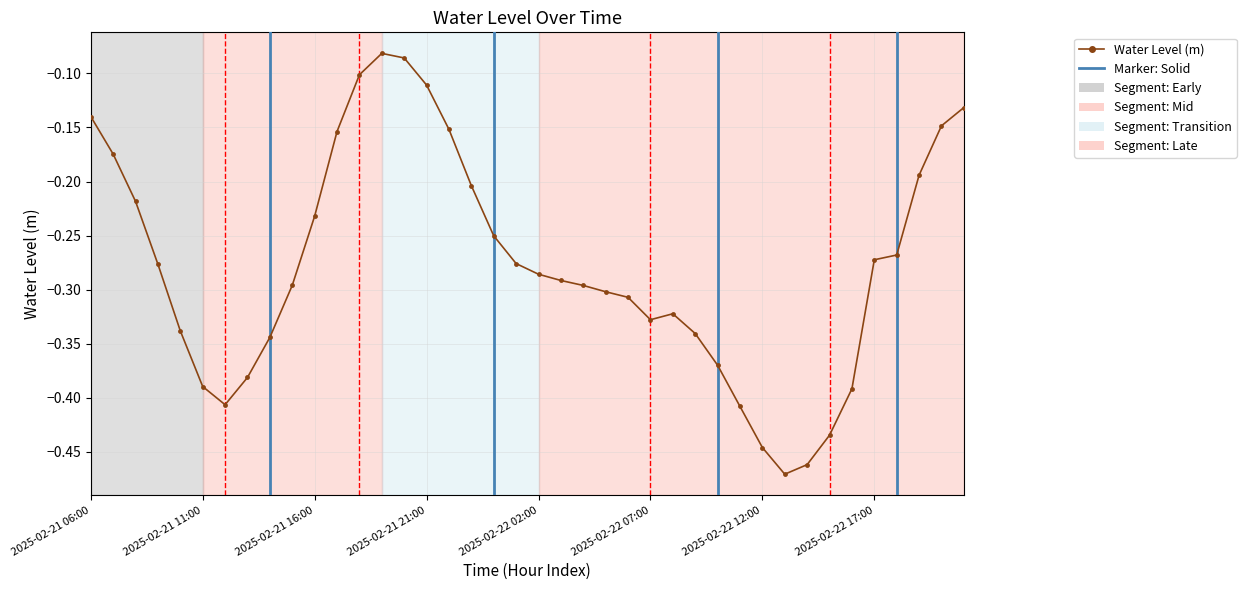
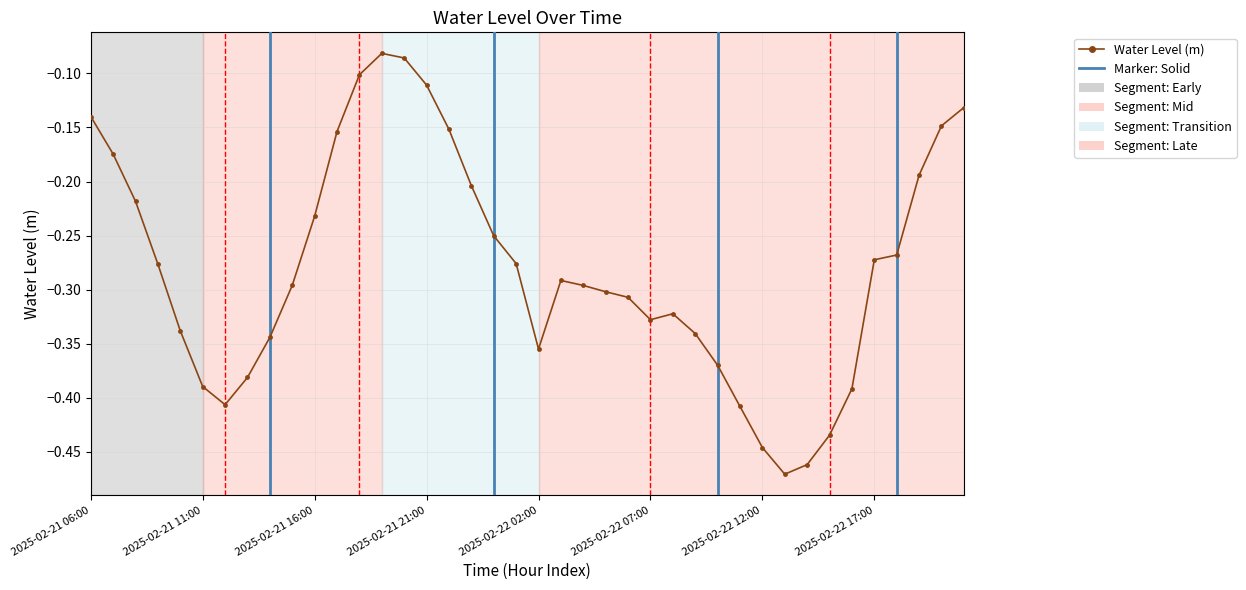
2025-02-22 02:00: -0.286 -> -0.355
